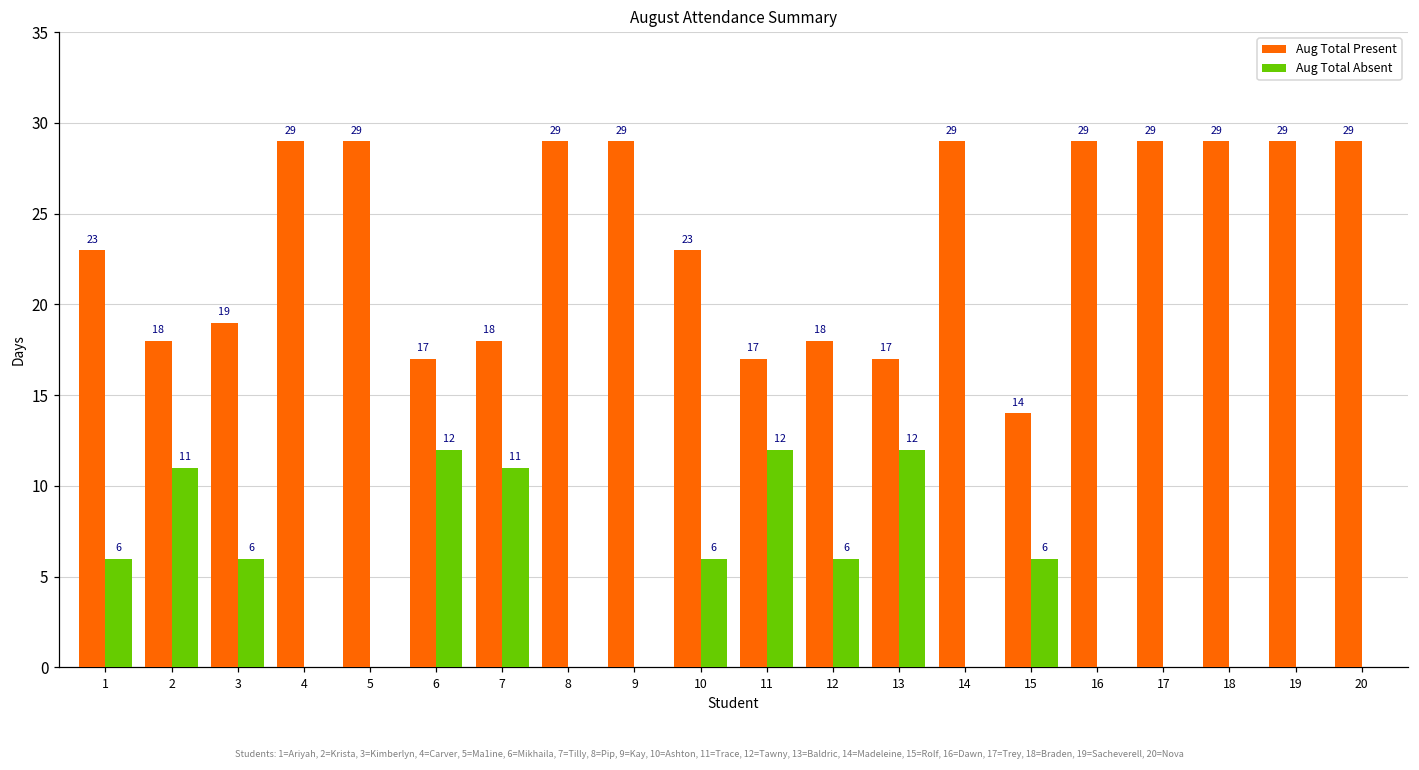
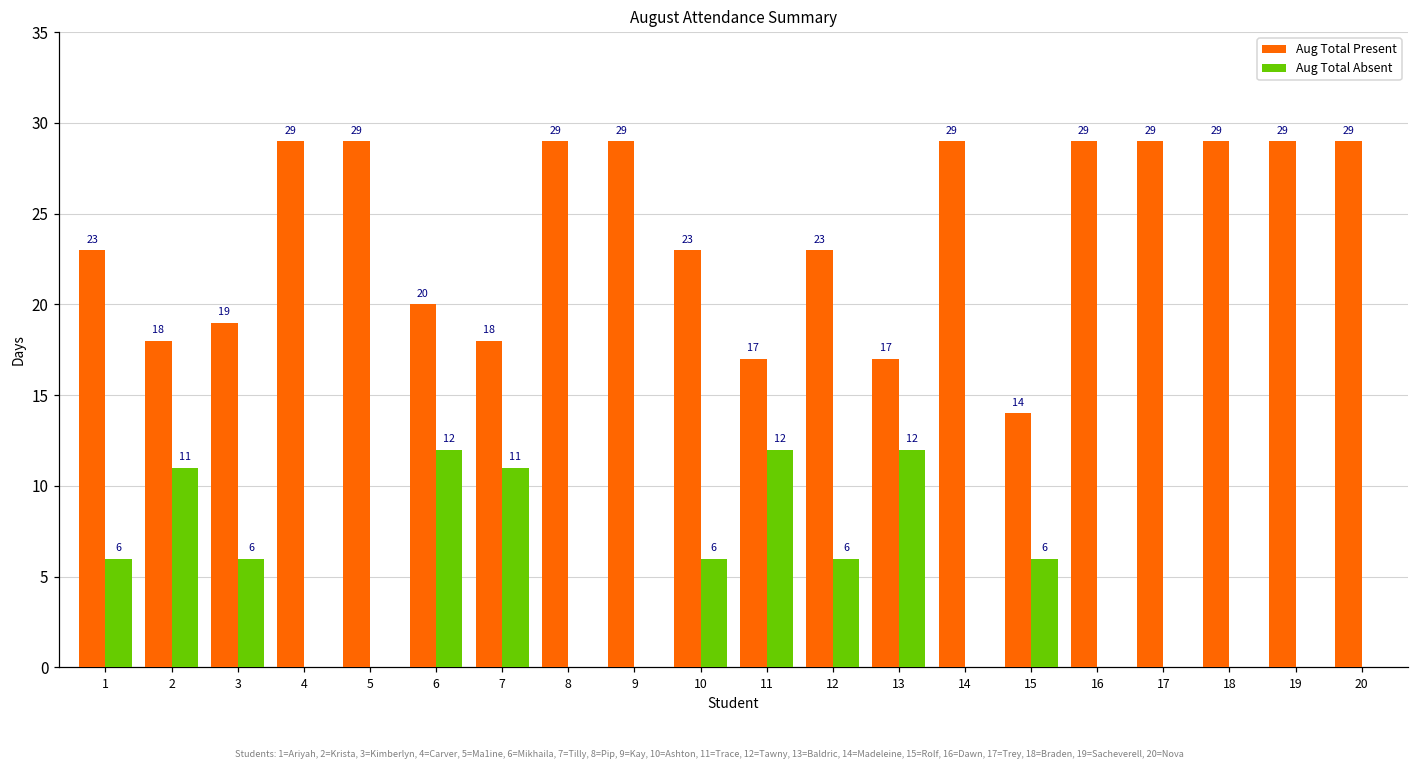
Aug Total Present, 6: 17 -> 20
Aug Total Present, 12: 18 -> 23
